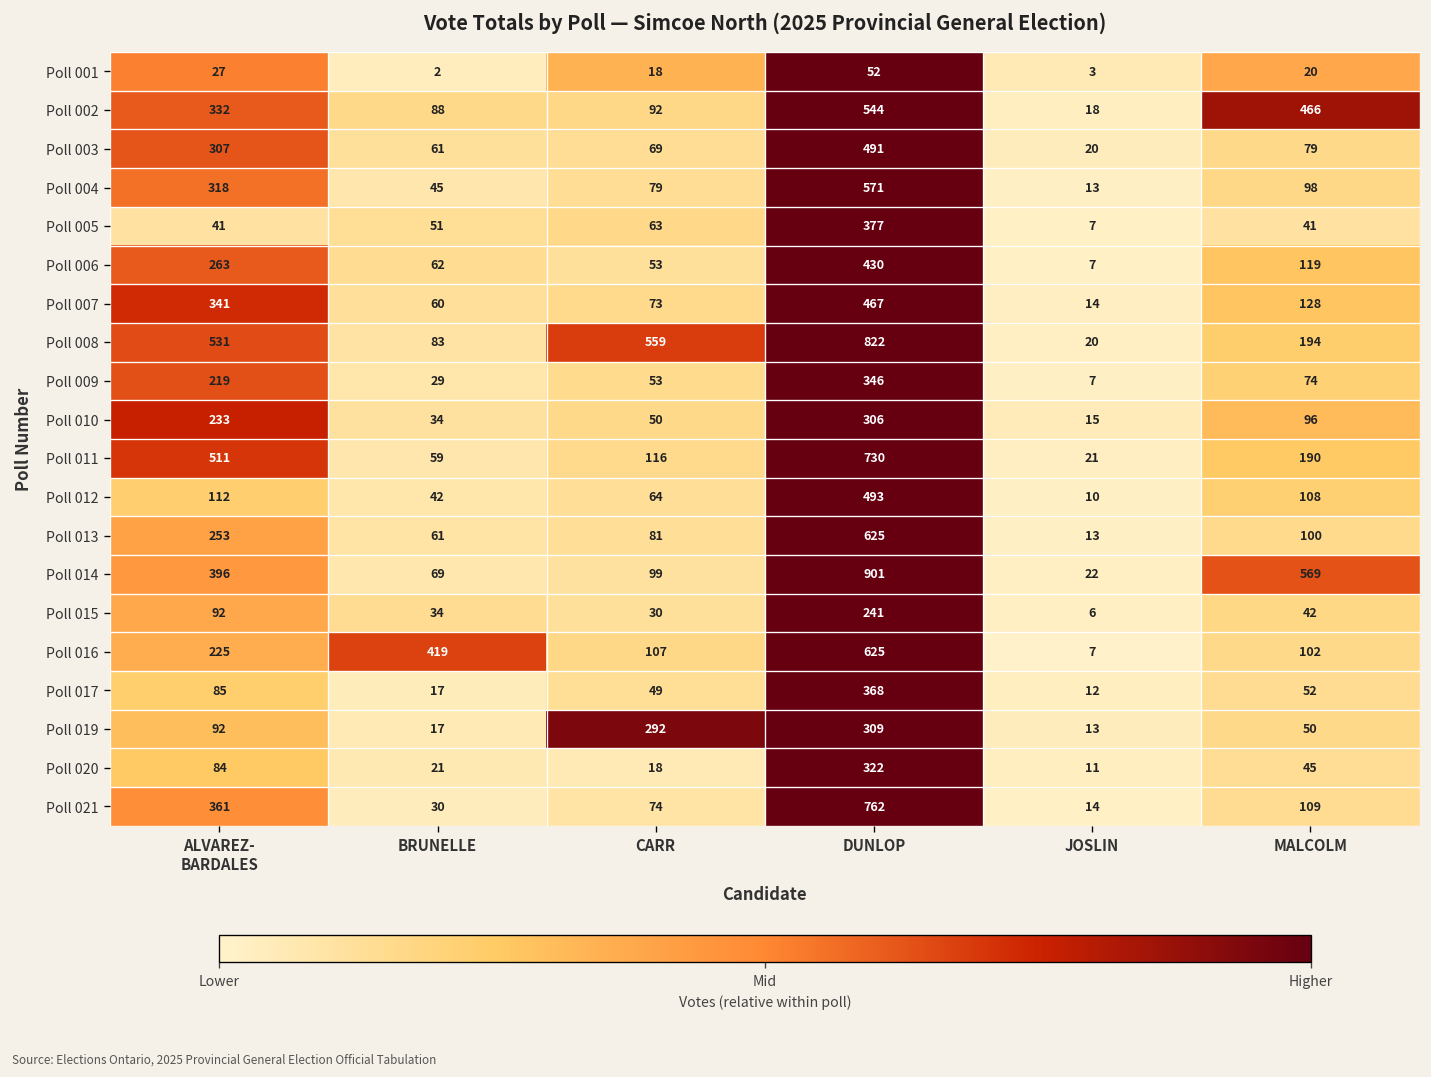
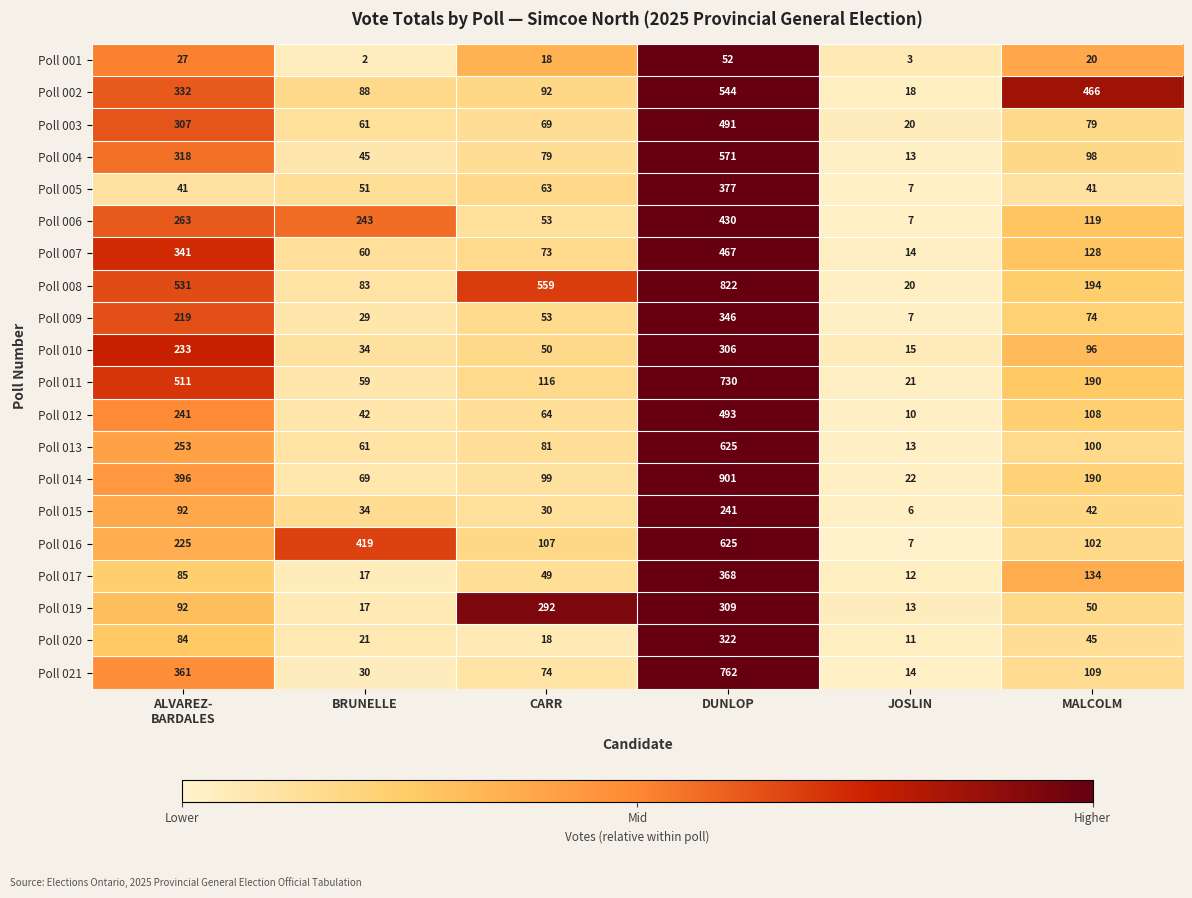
Poll 006, BRUNELLE: 62 -> 243
Poll 012, ALVAREZ- BARDALES: 112 -> 241
Poll 014, MALCOLM: 569 -> 190
Poll 017, MALCOLM: 52 -> 134
